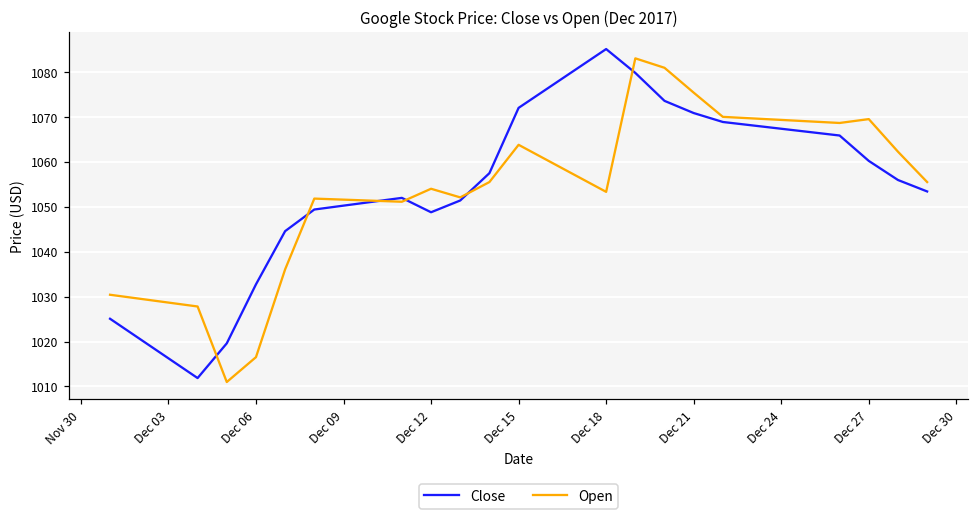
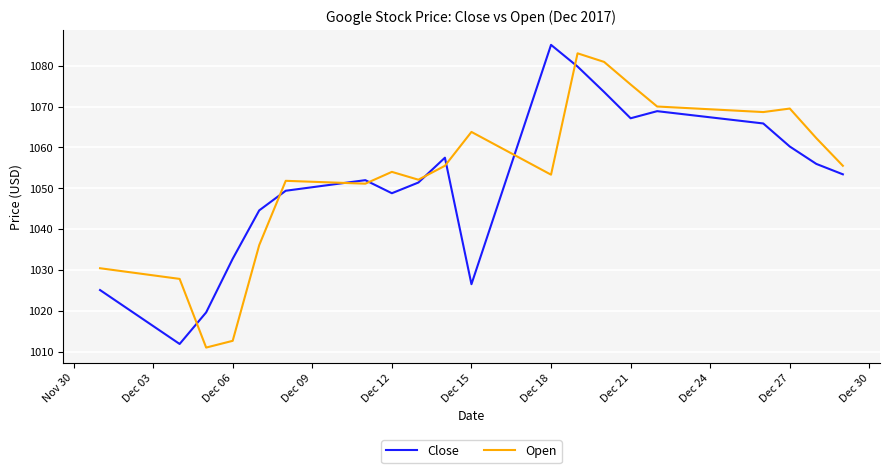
Open, Dec 06: 1017 -> 1013
Close, Dec 15: 1072 -> 1027
Close, Dec 21: 1071 -> 1067
